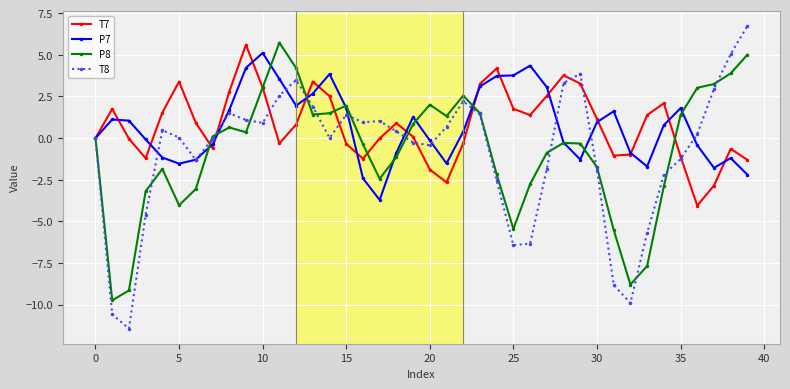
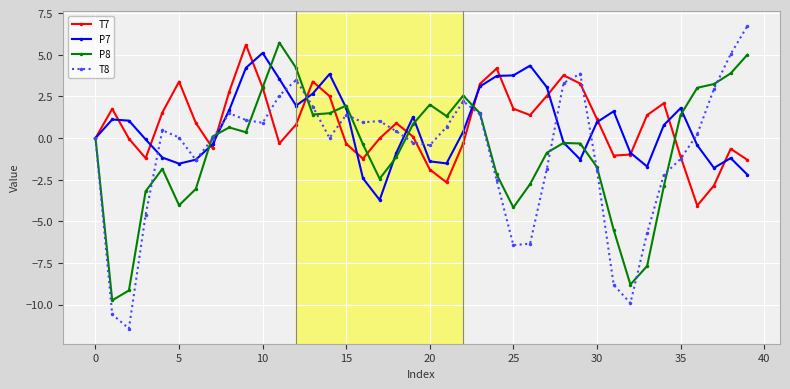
P7, 20: -0.1 -> -1.4
P8, 25: -5.5 -> -4.2
